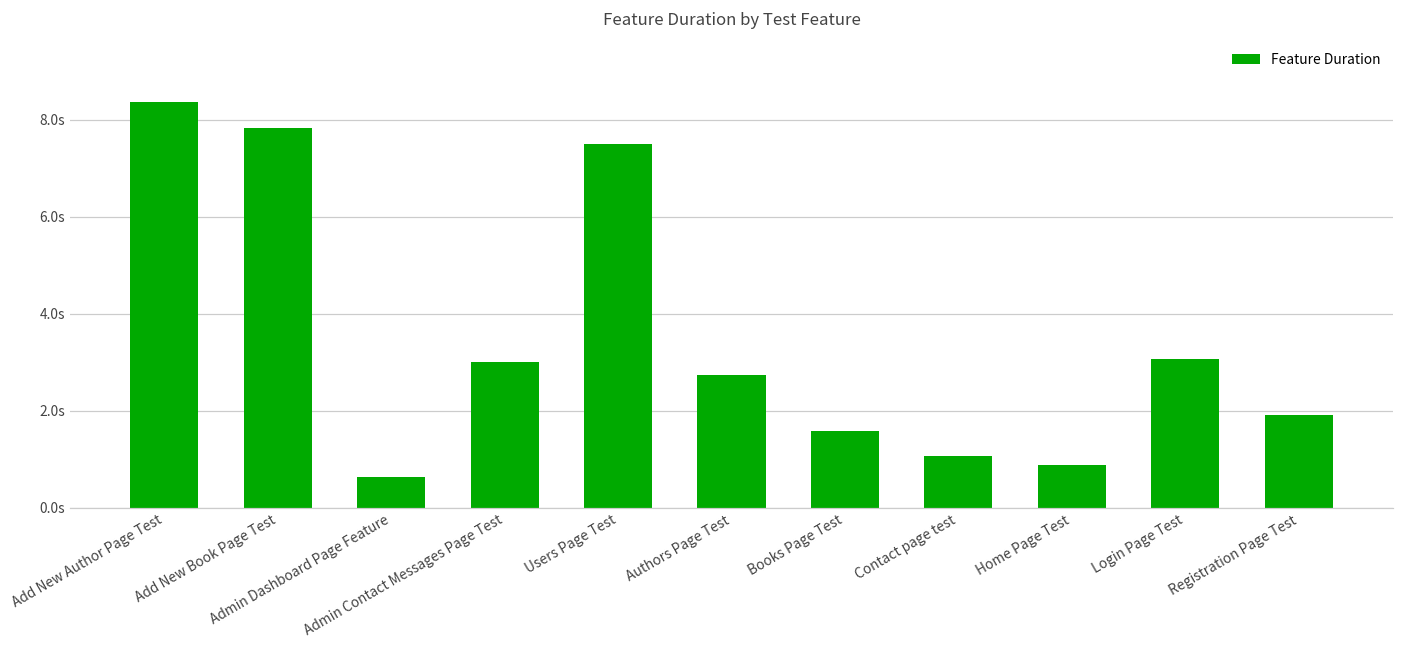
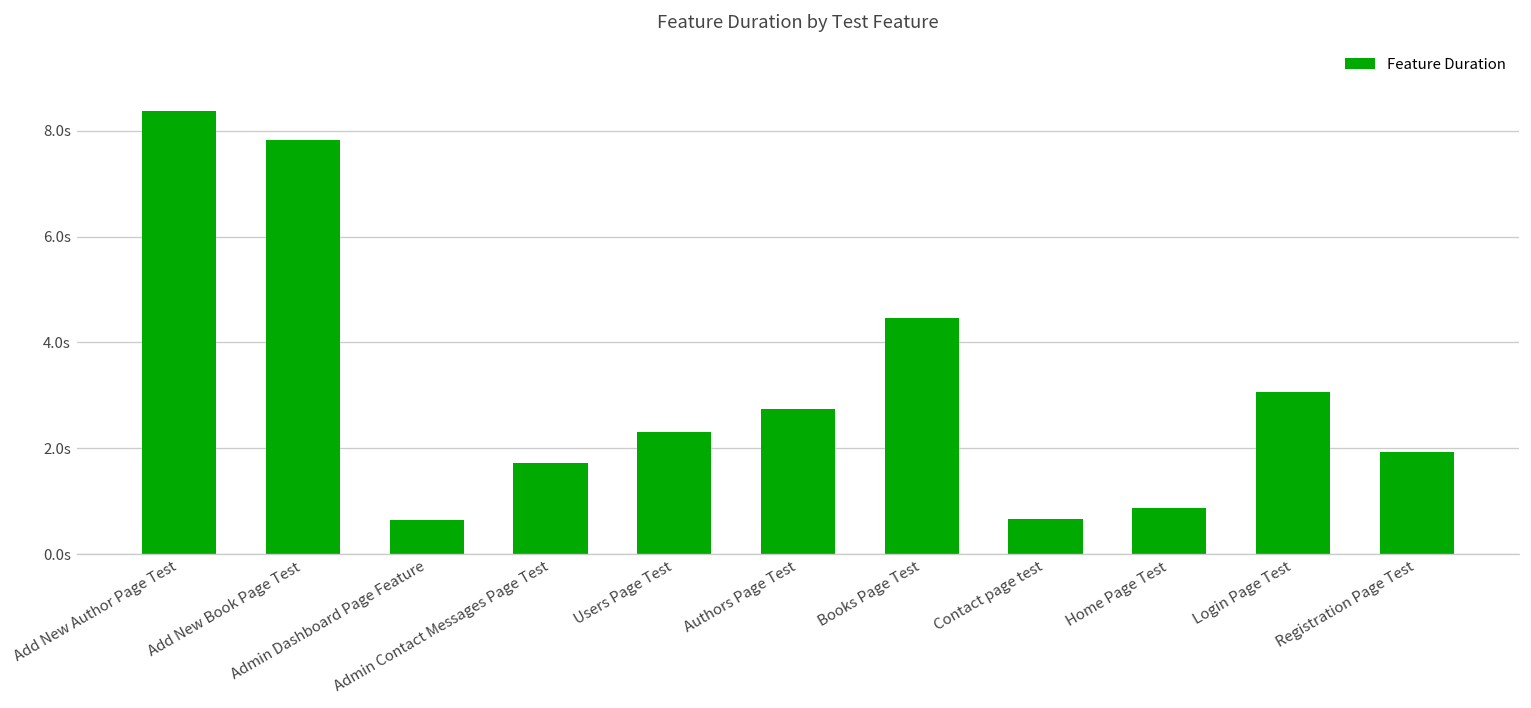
Admin Contact Messages Page Test: 3.0s -> 1.7s
Users Page Test: 7.5s -> 2.3s
Books Page Test: 1.6s -> 4.5s
Contact page test: 1.1s -> 0.7s
